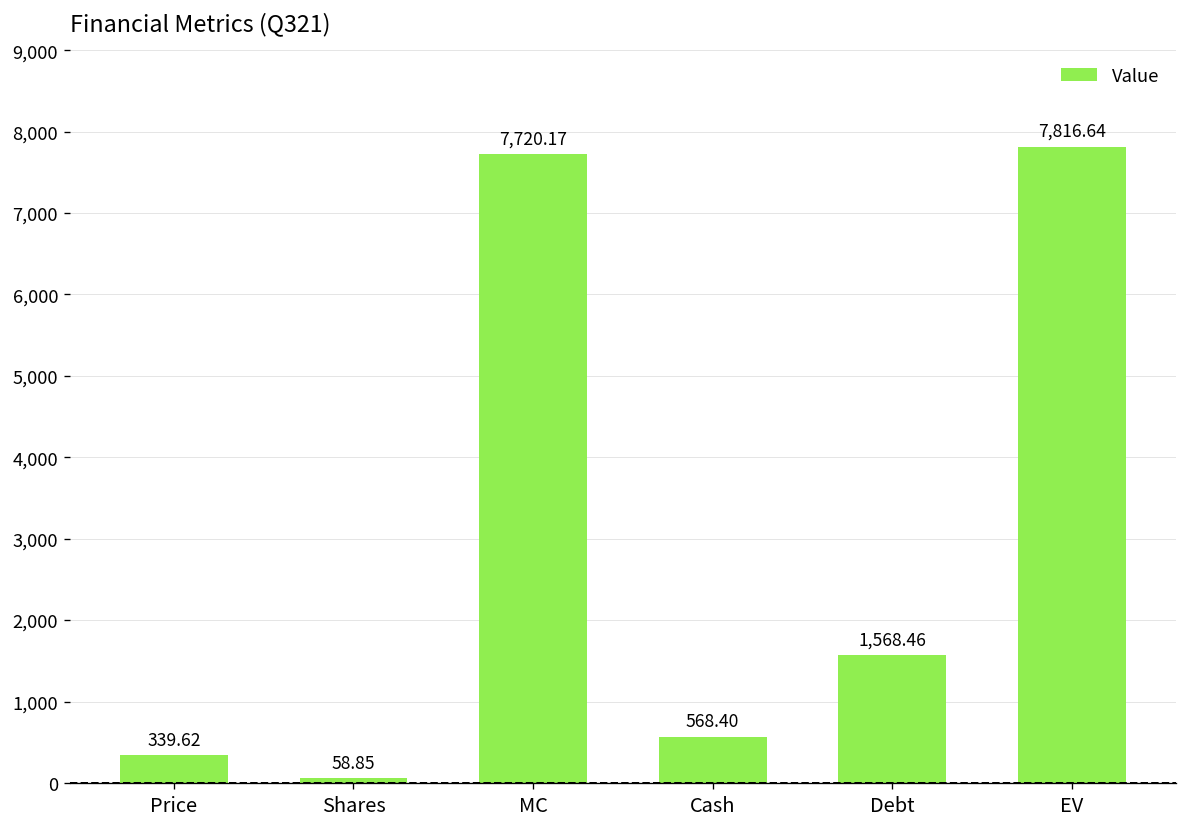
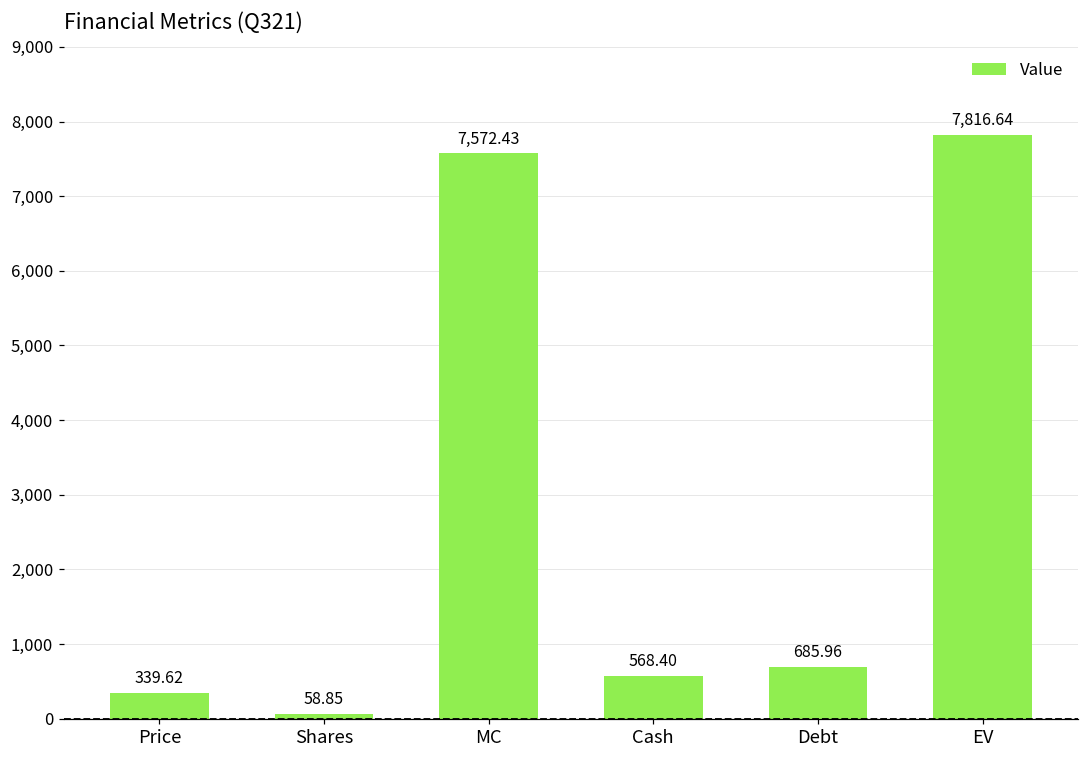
MC: 7,720.17 -> 7,572.43
Debt: 1,568.46 -> 685.96
